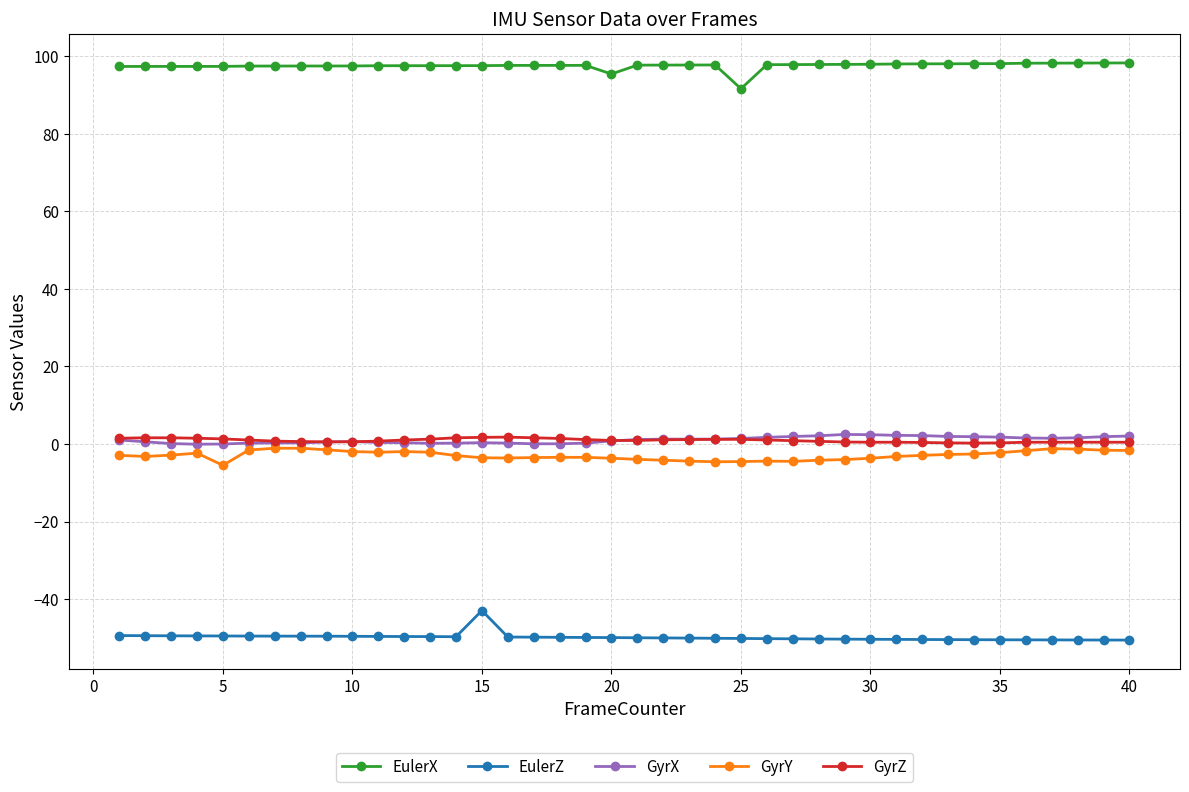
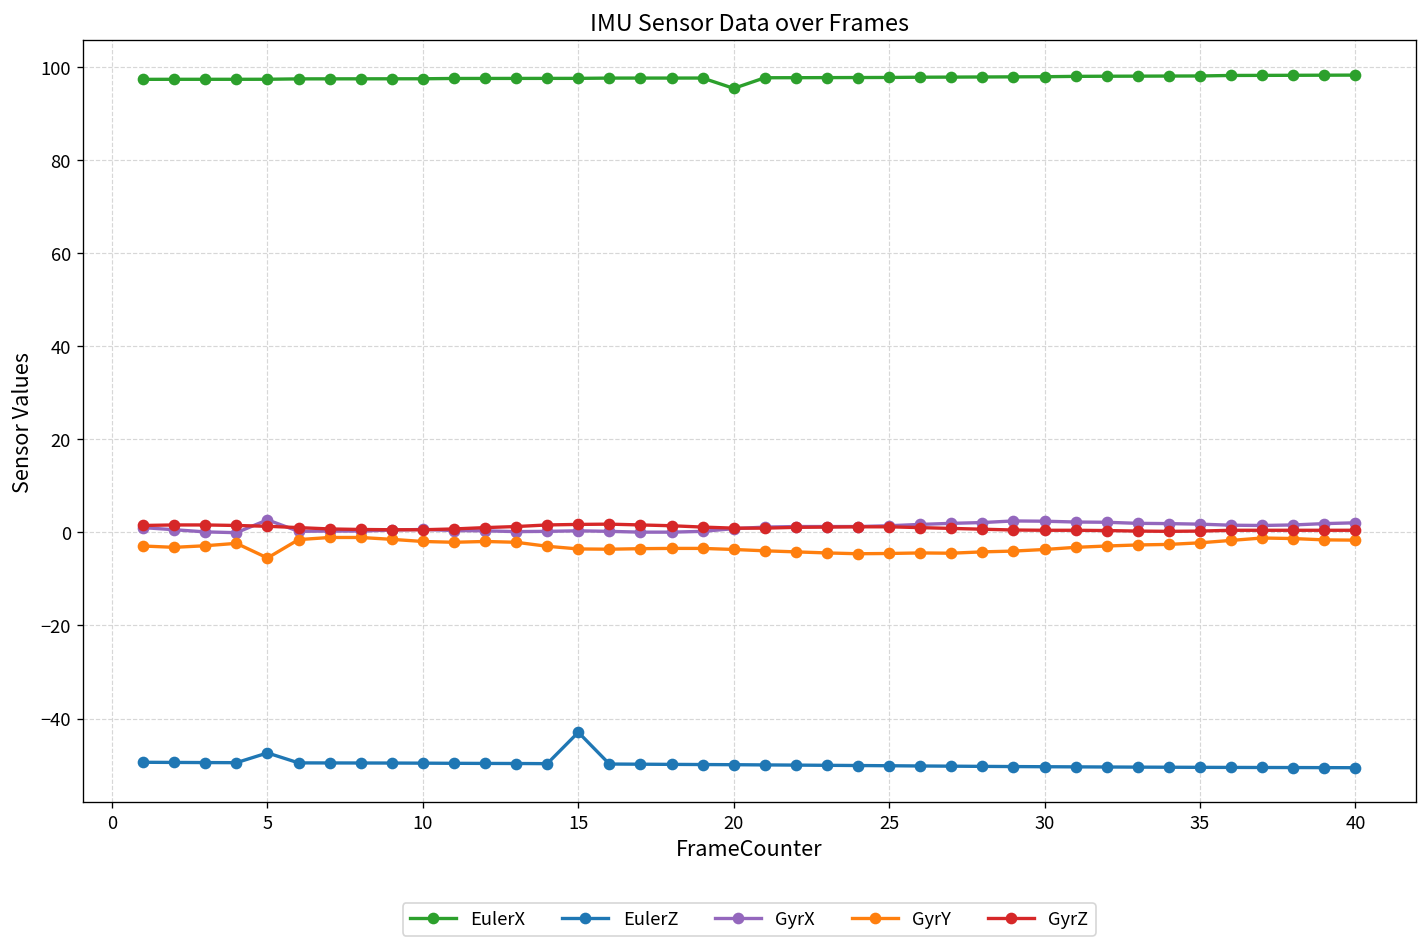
EulerZ, 5: -50 -> -47
GyrX, 5: 0 -> 3
EulerX, 25: 92 -> 98
